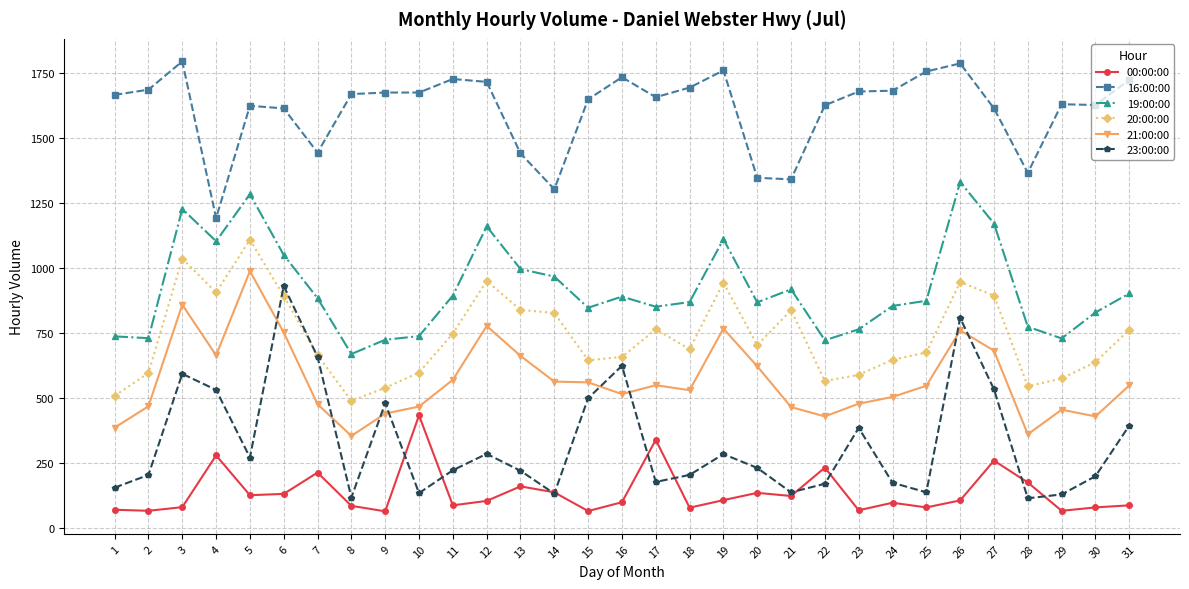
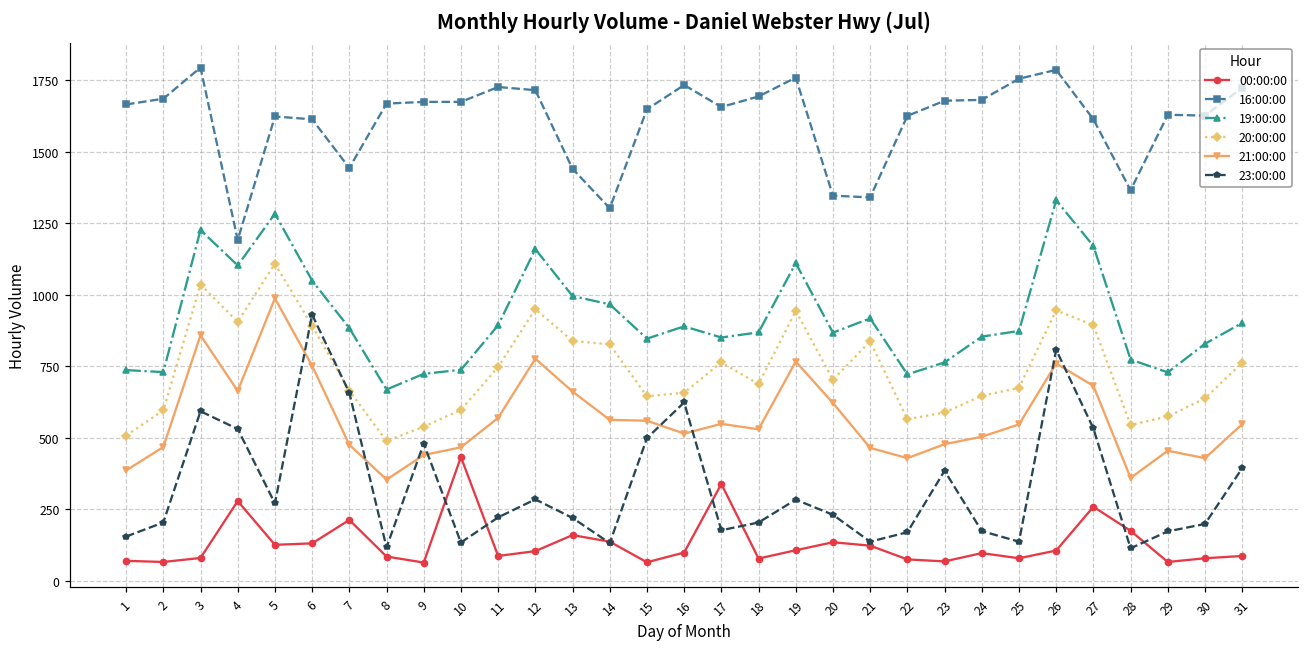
00:00:00, 22: 230 -> 70
23:00:00, 29: 130 -> 170
